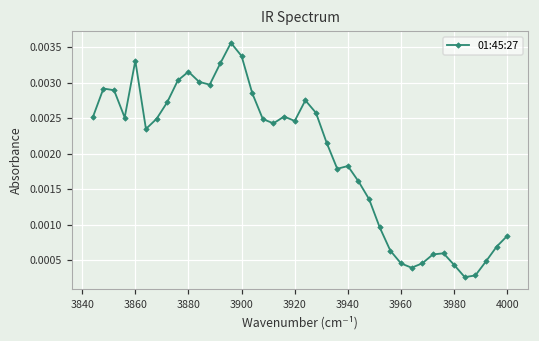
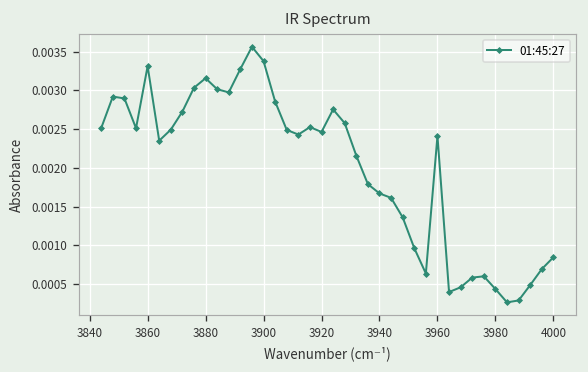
3940: 0.0018 -> 0.0017
3960: 0.0005 -> 0.0024
